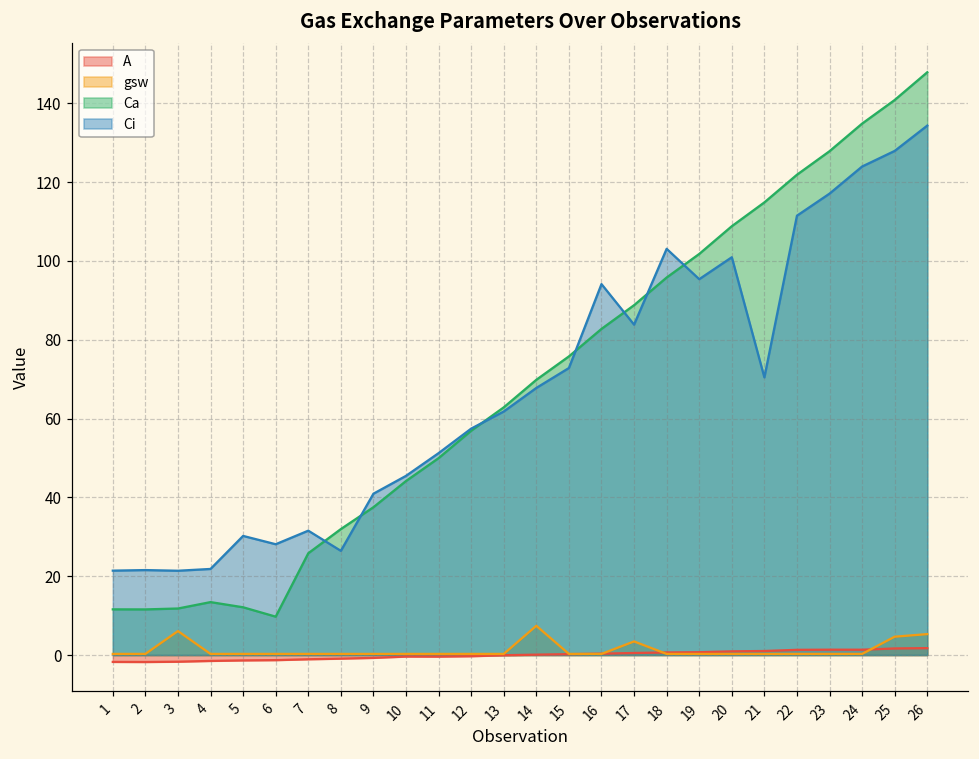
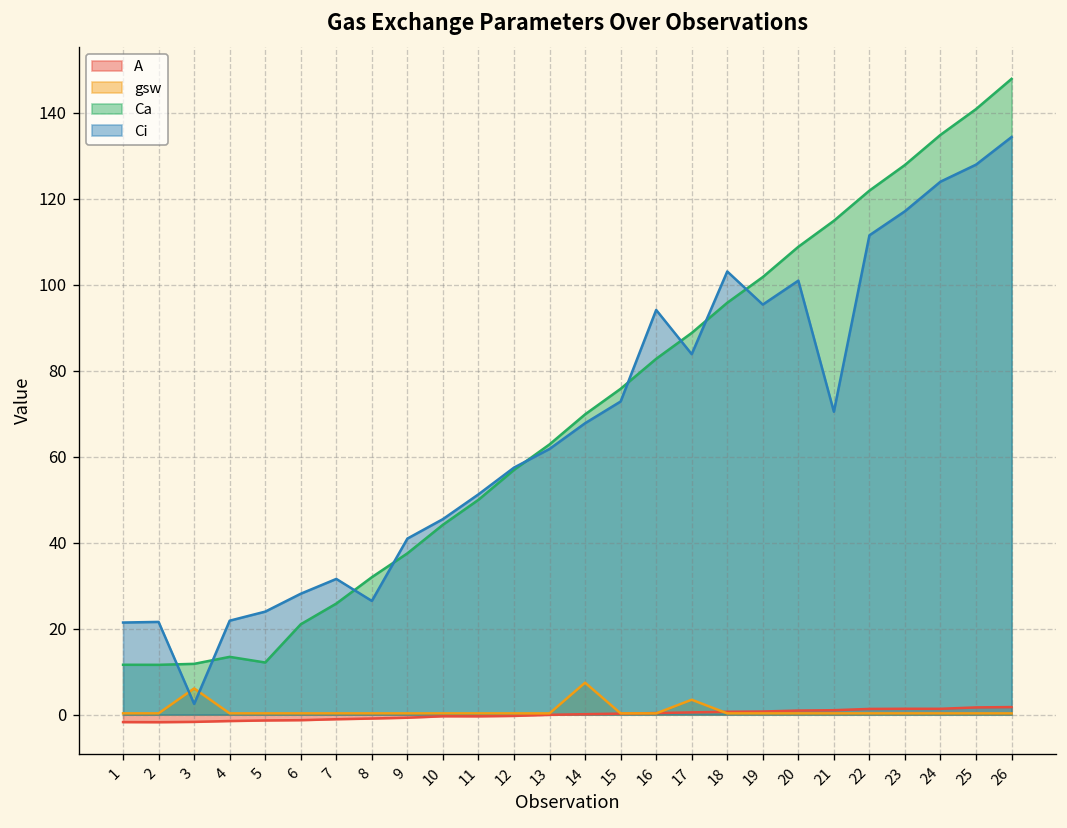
Ci, 3: 21 -> 2
Ci, 5: 30 -> 24
Ca, 6: 10 -> 21
gsw, 25: 5 -> 0
gsw, 26: 5 -> 0
